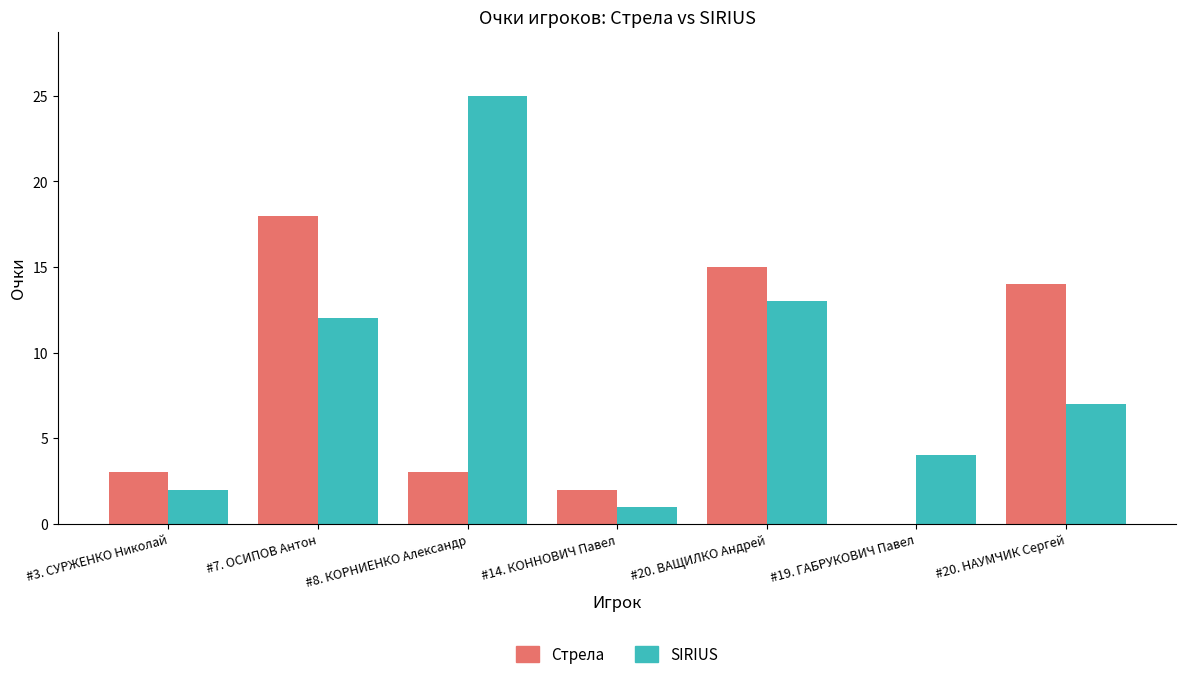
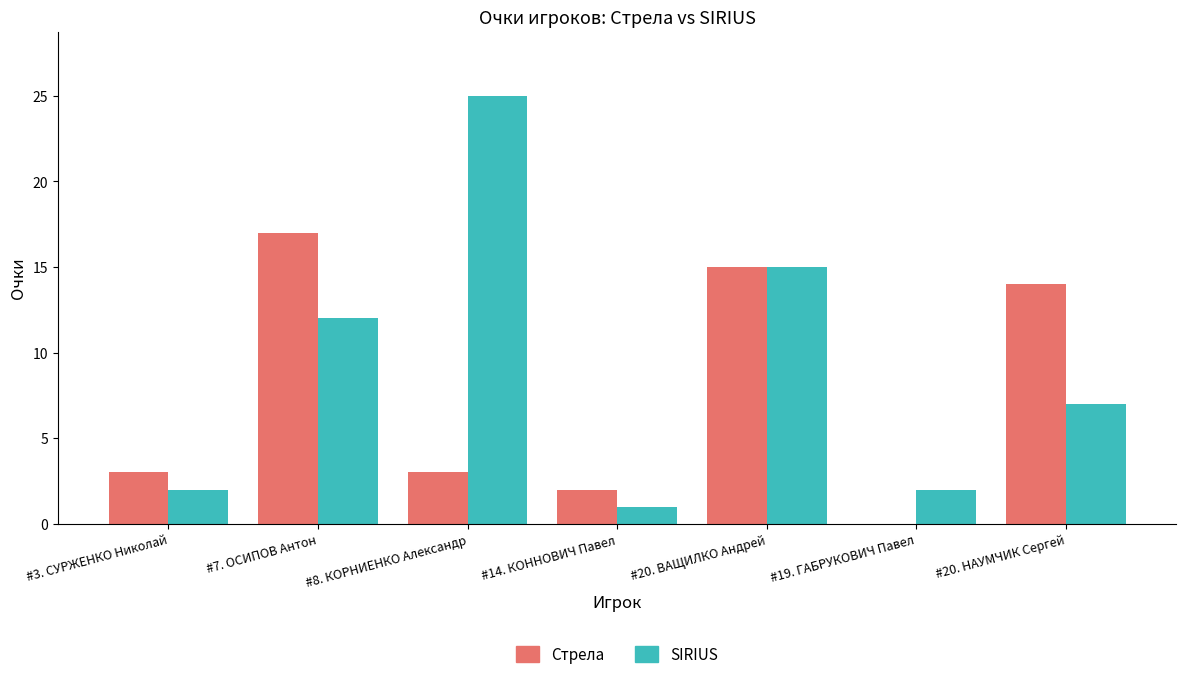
Стрела, #7. ОСИПОВ Антон: 18 -> 17
SIRIUS, #20. ВАЩИЛКО Андрей: 13 -> 15
SIRIUS, #19. ГАБРУКОВИЧ Павел: 4 -> 2
